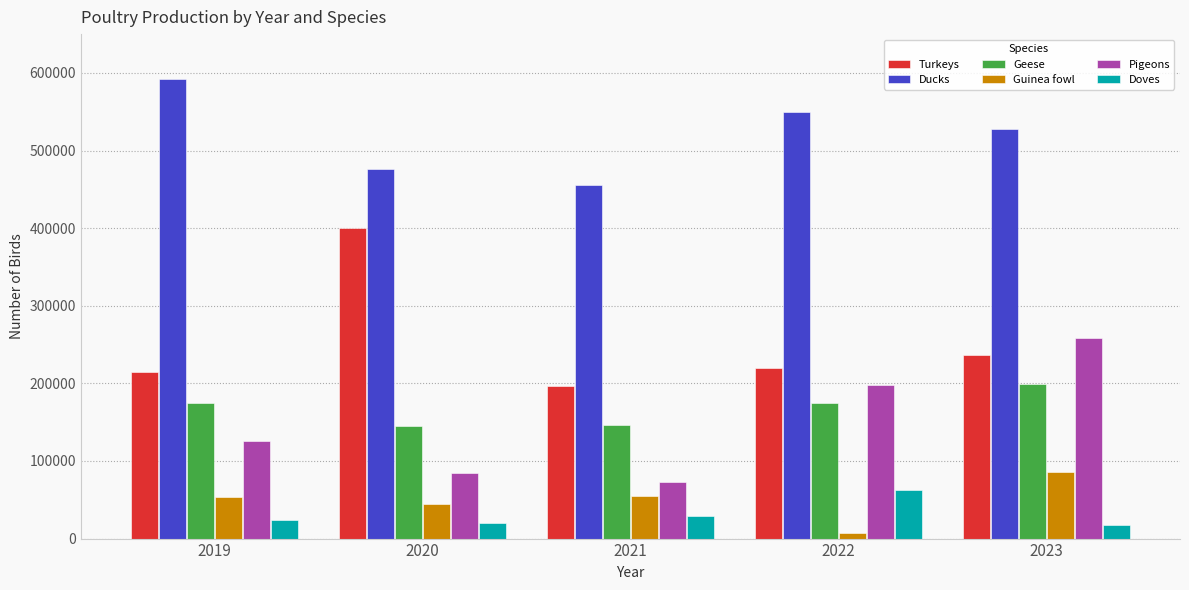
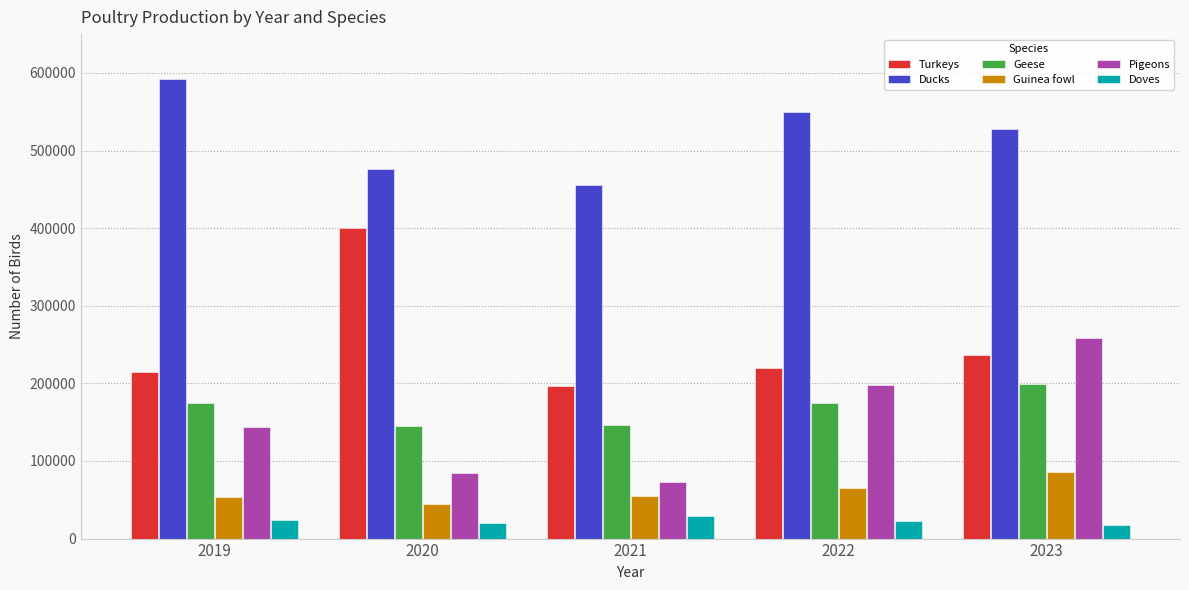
Pigeons, 2019: 130000 -> 140000
Guinea fowl, 2022: 10000 -> 70000
Doves, 2022: 60000 -> 20000
